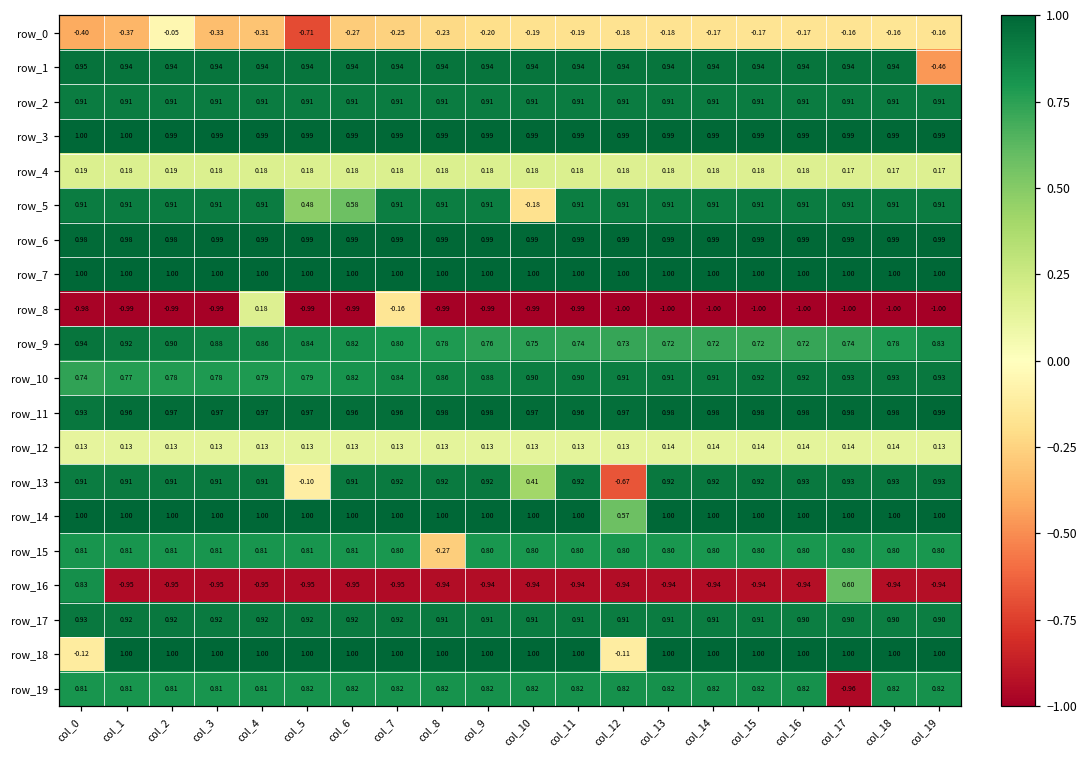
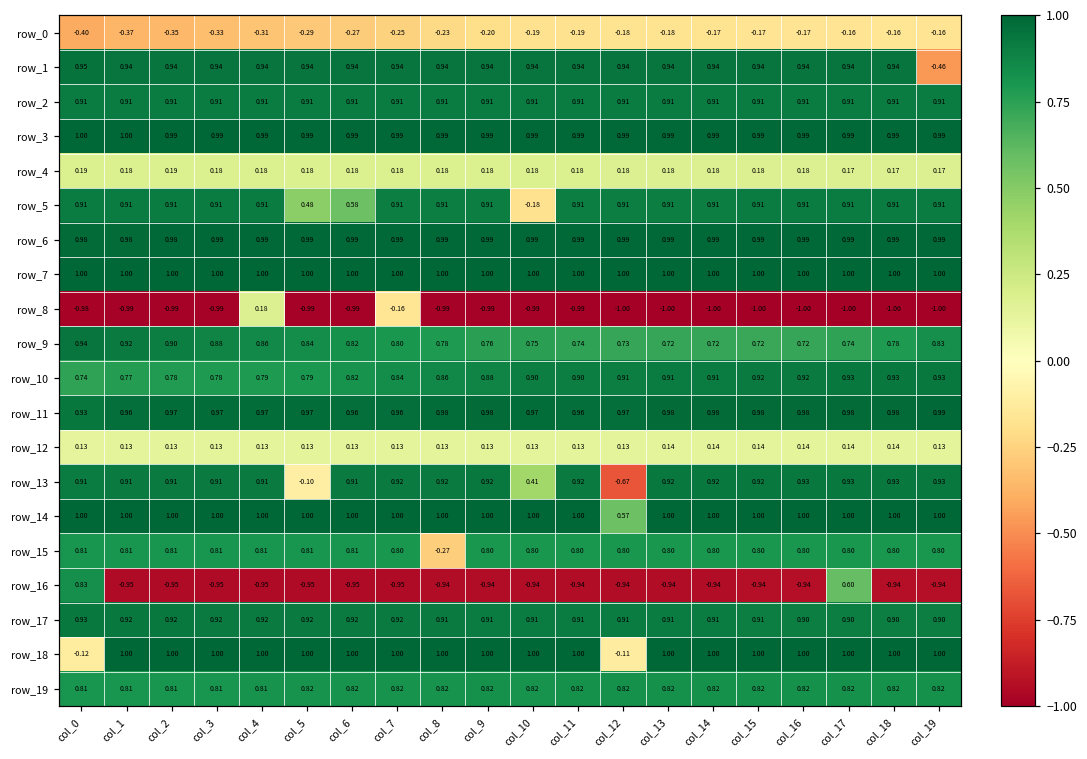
row_0, col_2: -0.05 -> -0.35
row_0, col_5: -0.71 -> -0.29
row_19, col_17: -0.96 -> 0.82
